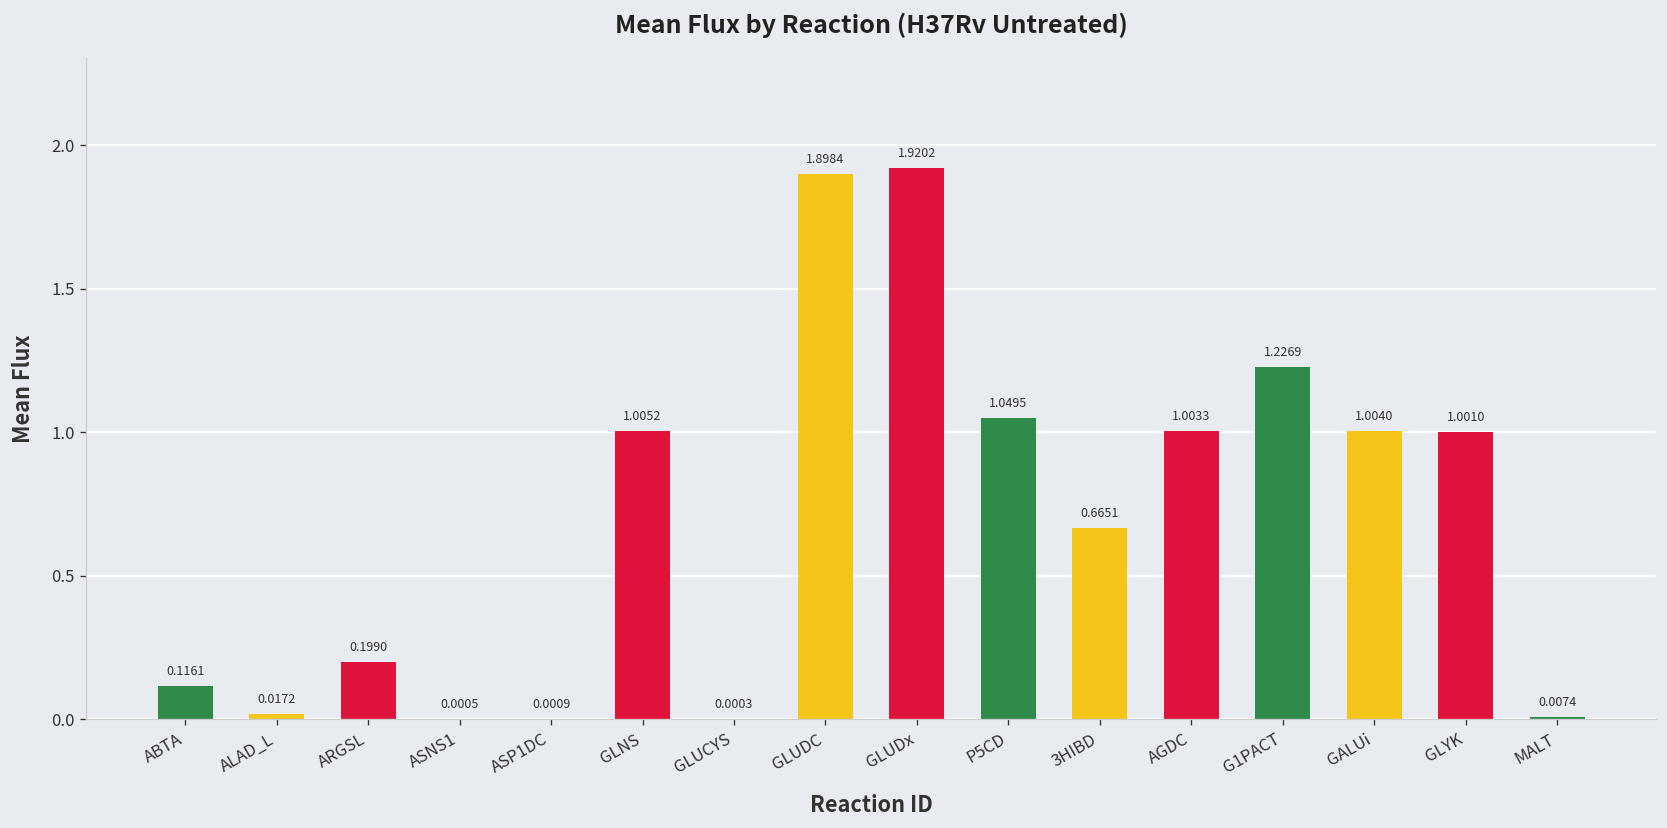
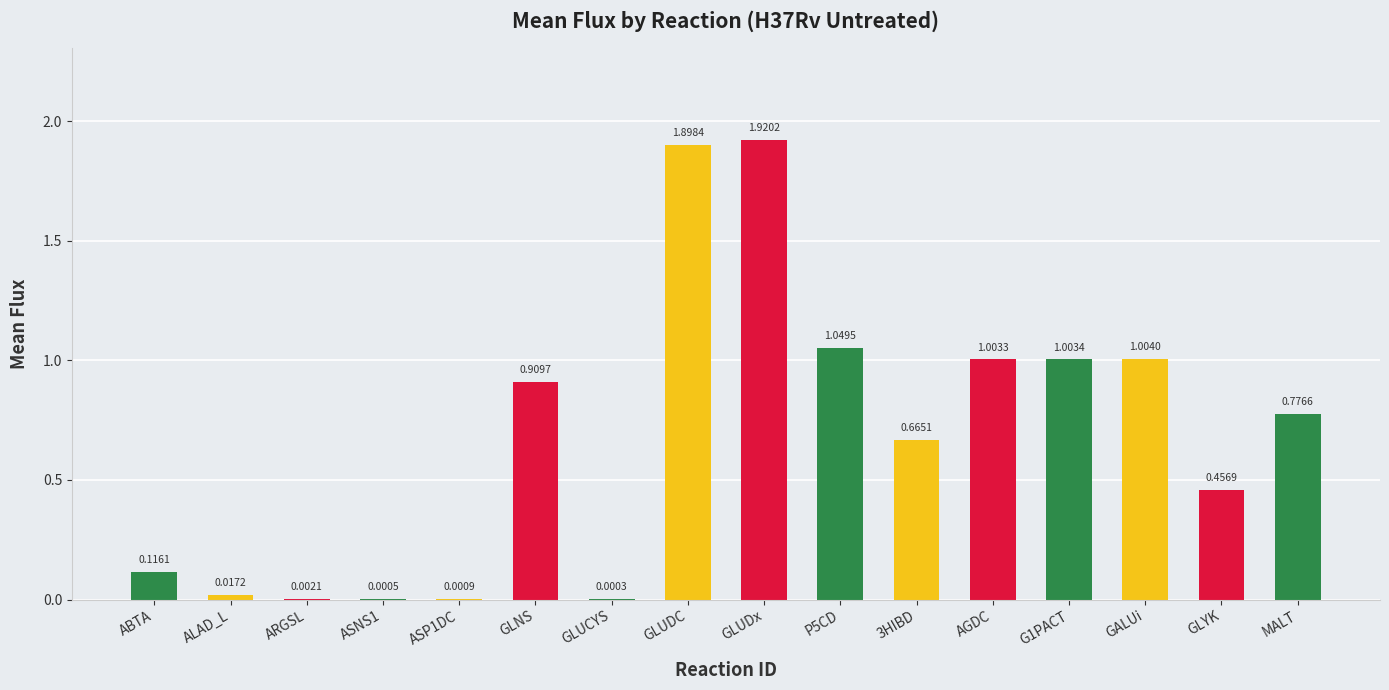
ARGSL: 0.1990 -> 0.0021
GLNS: 1.0052 -> 0.9097
G1PACT: 1.2269 -> 1.0034
GLYK: 1.0010 -> 0.4569
MALT: 0.0074 -> 0.7766
